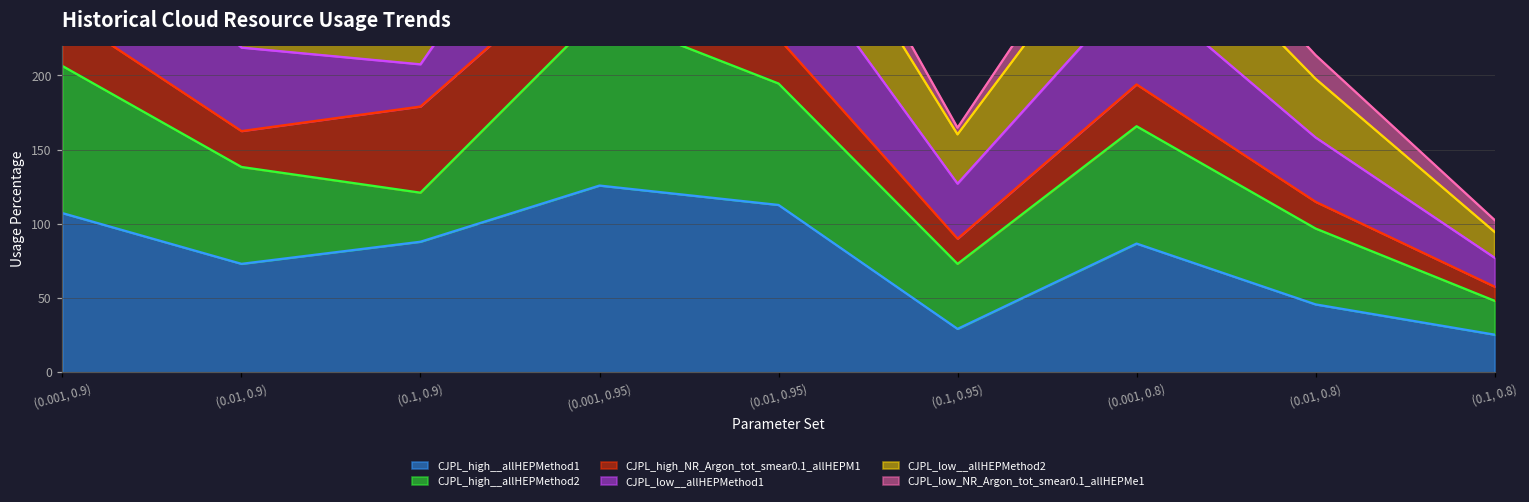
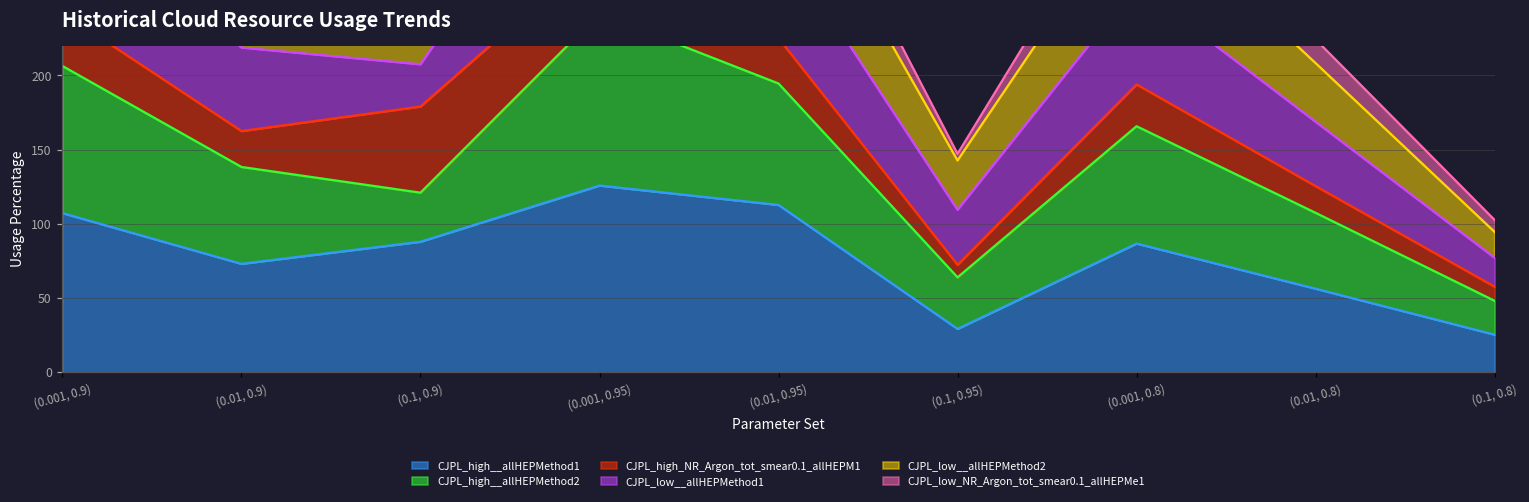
CJPL_high__allHEPMethod2, (0.1, 0.95): 44 -> 35
CJPL_high_NR_Argon_tot_smear0.1_allHEPM1, (0.1, 0.95): 17 -> 8
CJPL_high__allHEPMethod1, (0.01, 0.8): 46 -> 56
